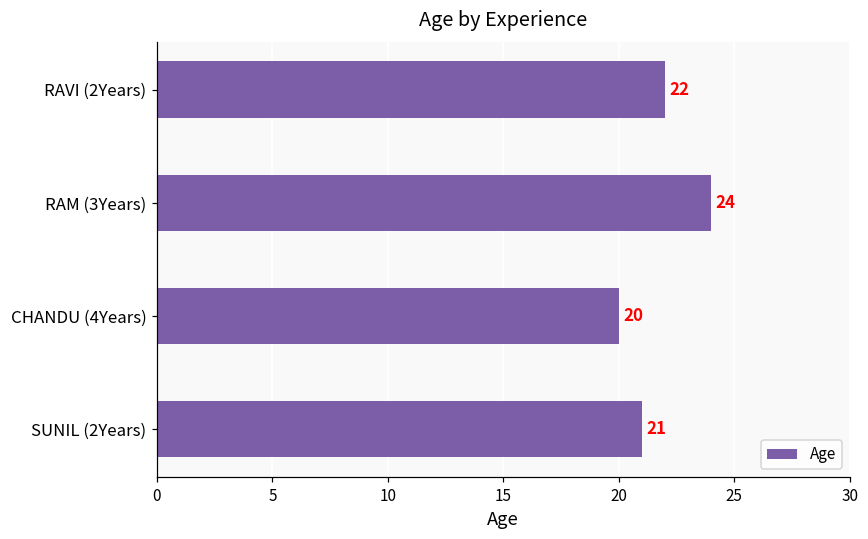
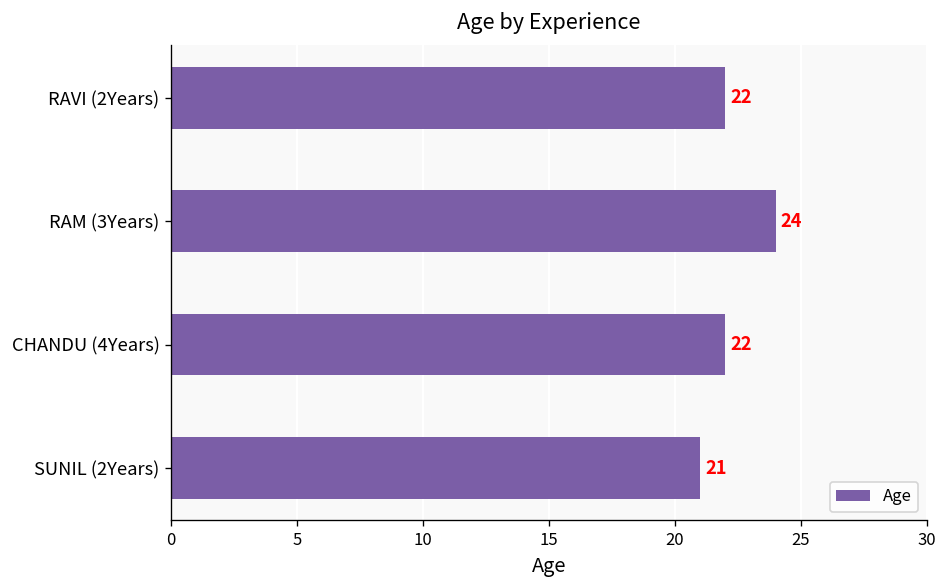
CHANDU (4Years): 20 -> 22
